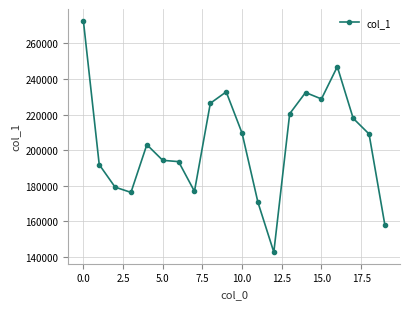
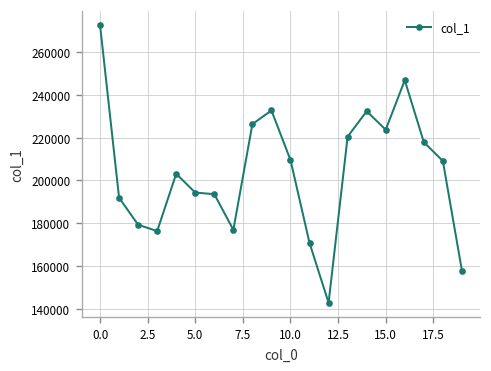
15.0: 229000 -> 224000
